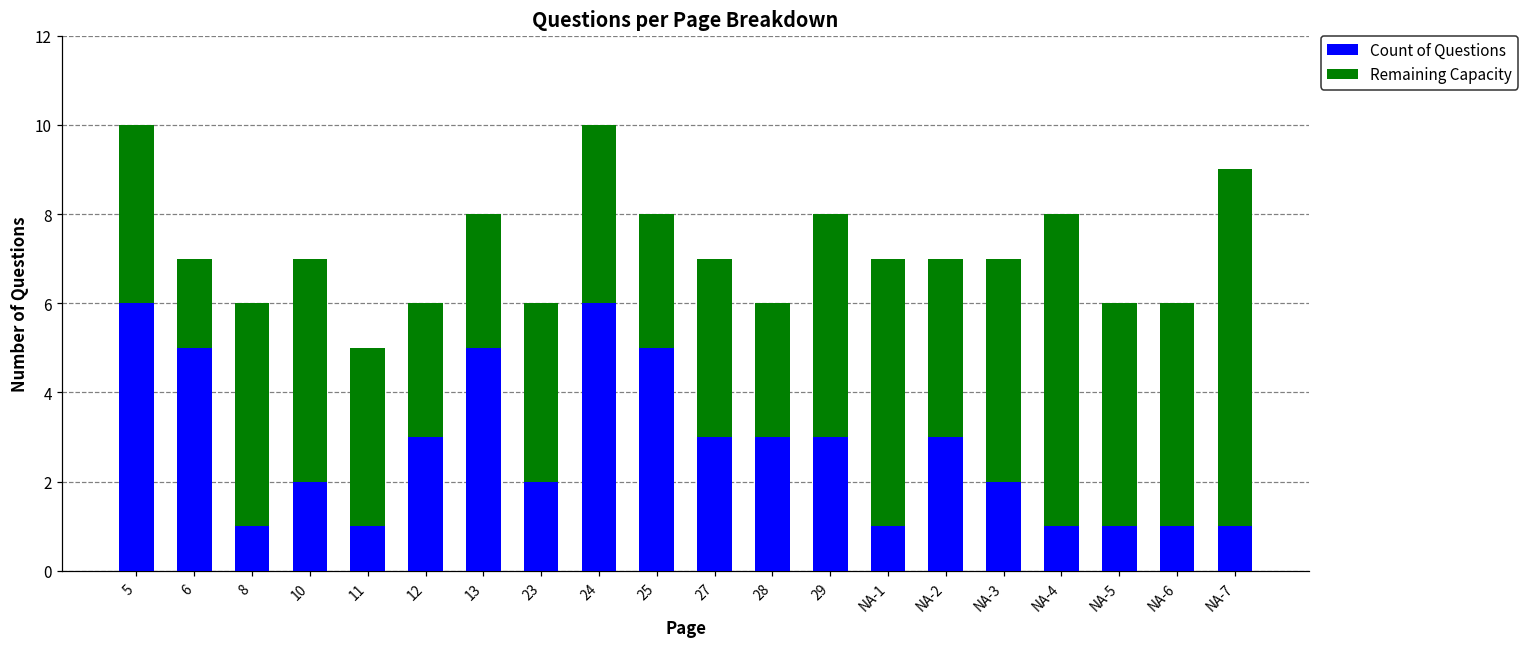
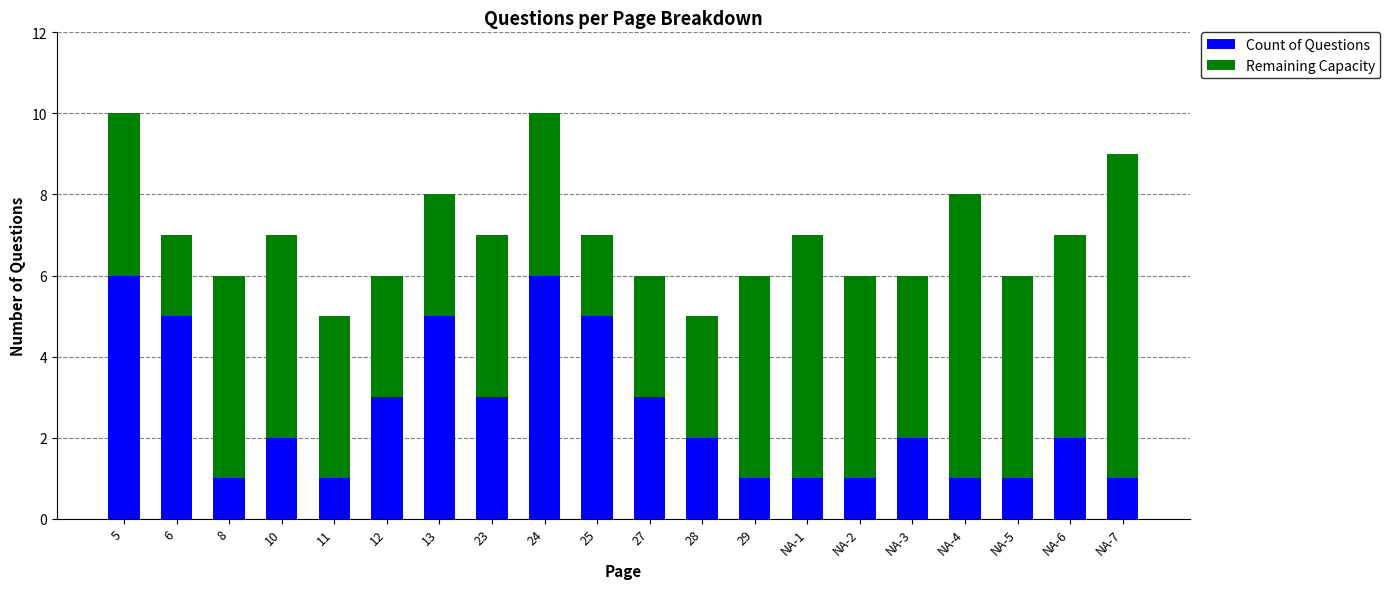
Count of Questions, 23: 2 -> 3
Remaining Capacity, 25: 3 -> 2
Remaining Capacity, 27: 4 -> 3
Count of Questions, 28: 3 -> 2
Count of Questions, 29: 3 -> 1
Count of Questions, NA-2: 3 -> 1
Remaining Capacity, NA-2: 4 -> 5
Remaining Capacity, NA-3: 5 -> 4
Count of Questions, NA-6: 1 -> 2
